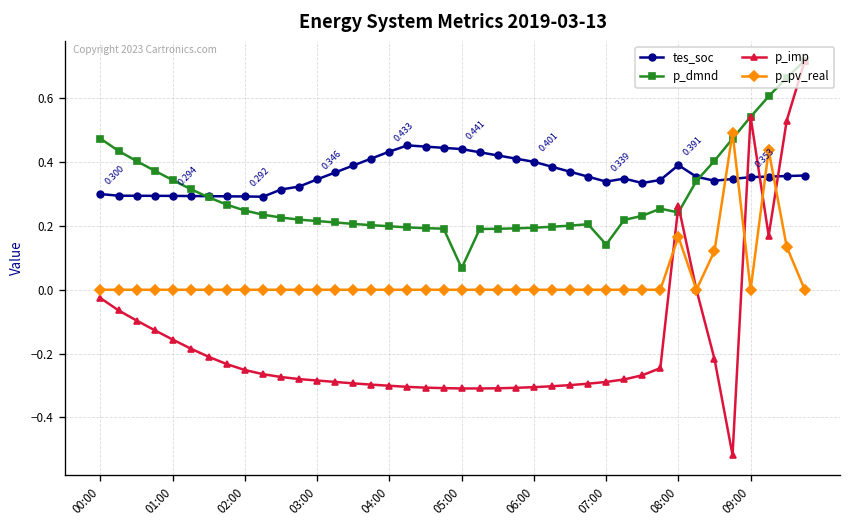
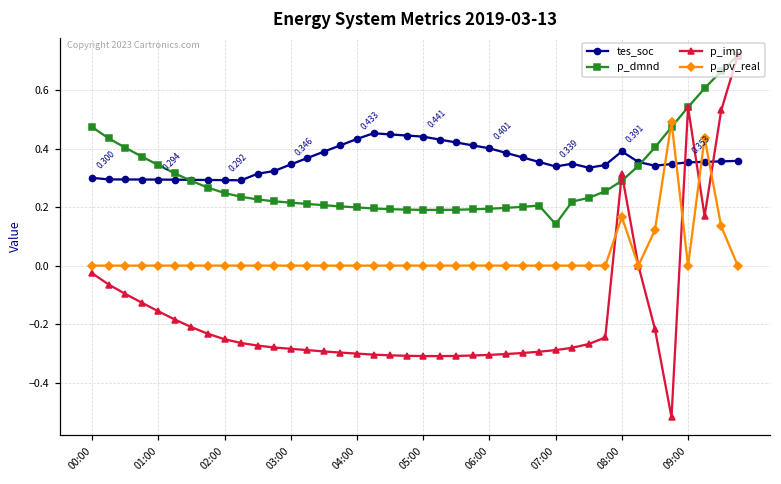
p_dmnd, 05:00: 0.07 -> 0.19
p_dmnd, 08:00: 0.24 -> 0.29
p_imp, 08:00: 0.26 -> 0.31
